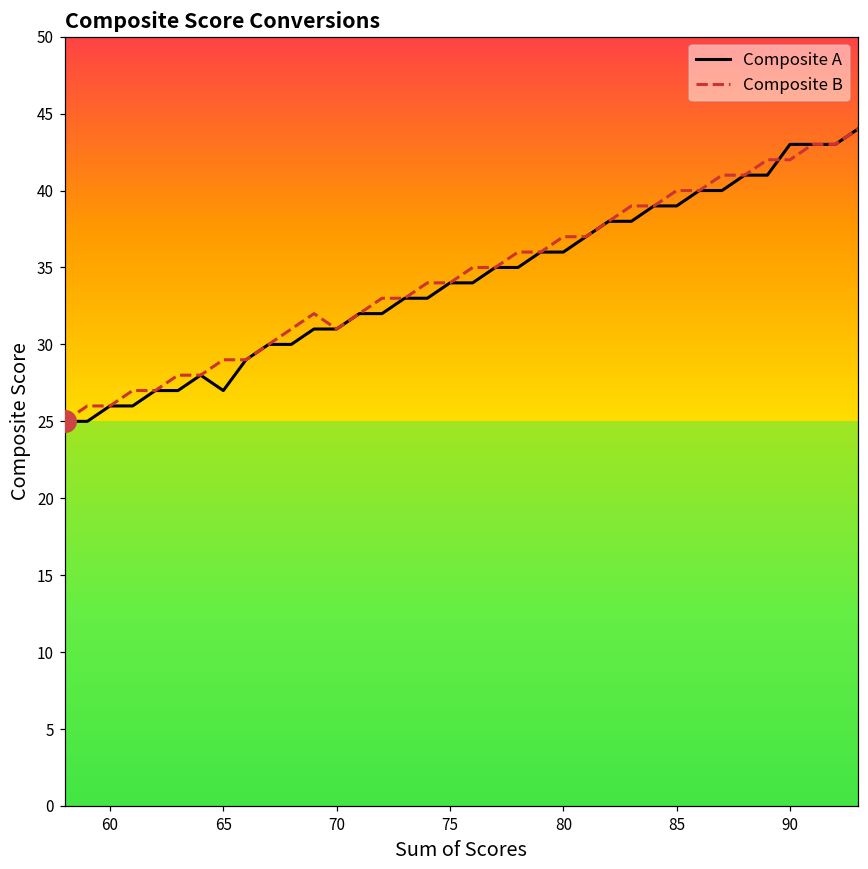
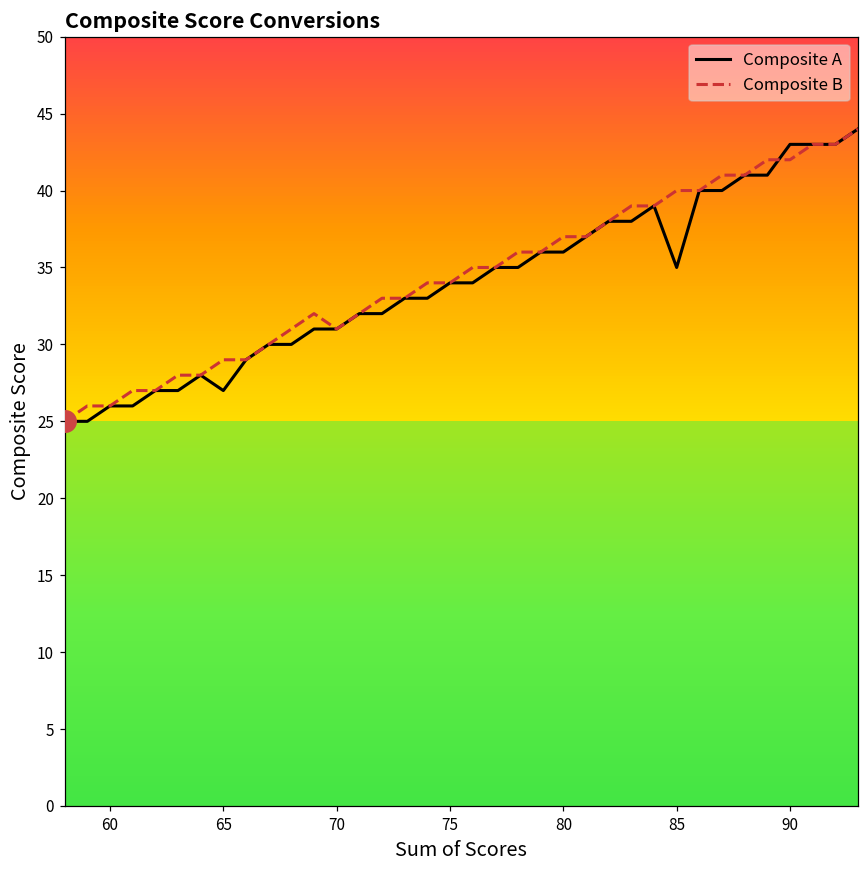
Composite A, 85: 39 -> 35
